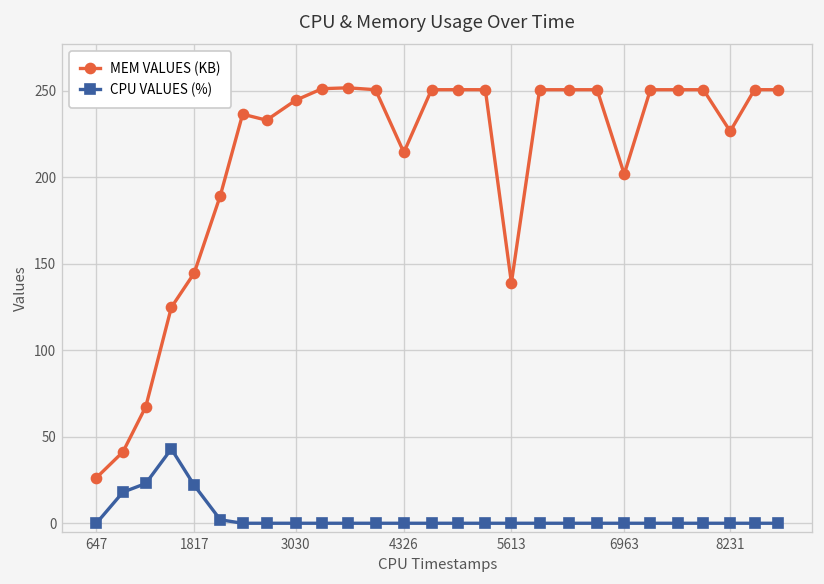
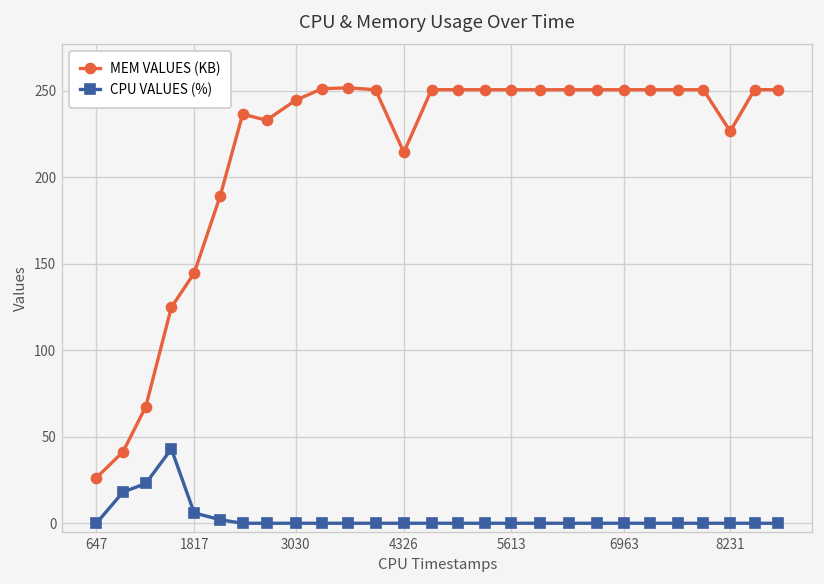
CPU VALUES (%), 1817: 22 -> 6
MEM VALUES (KB), 5613: 139 -> 251
MEM VALUES (KB), 6963: 202 -> 251
